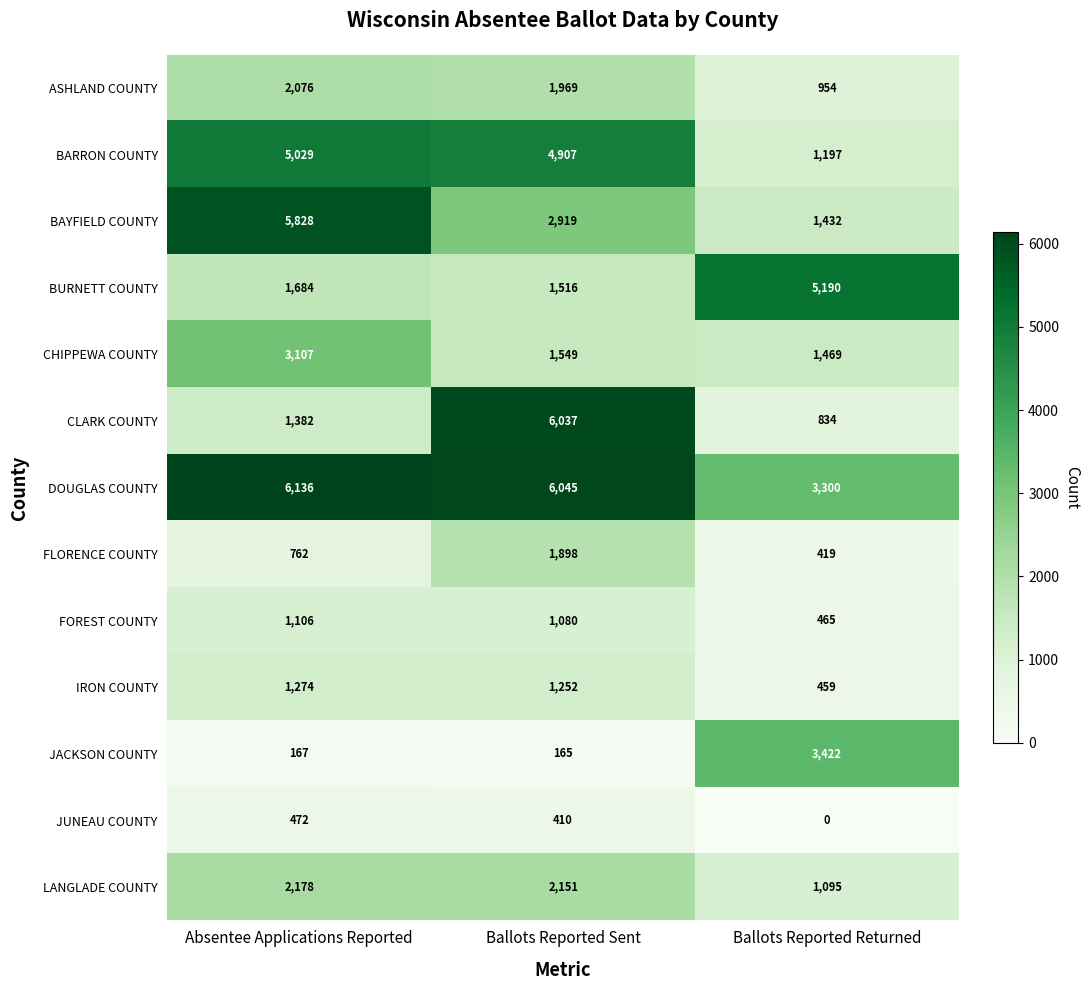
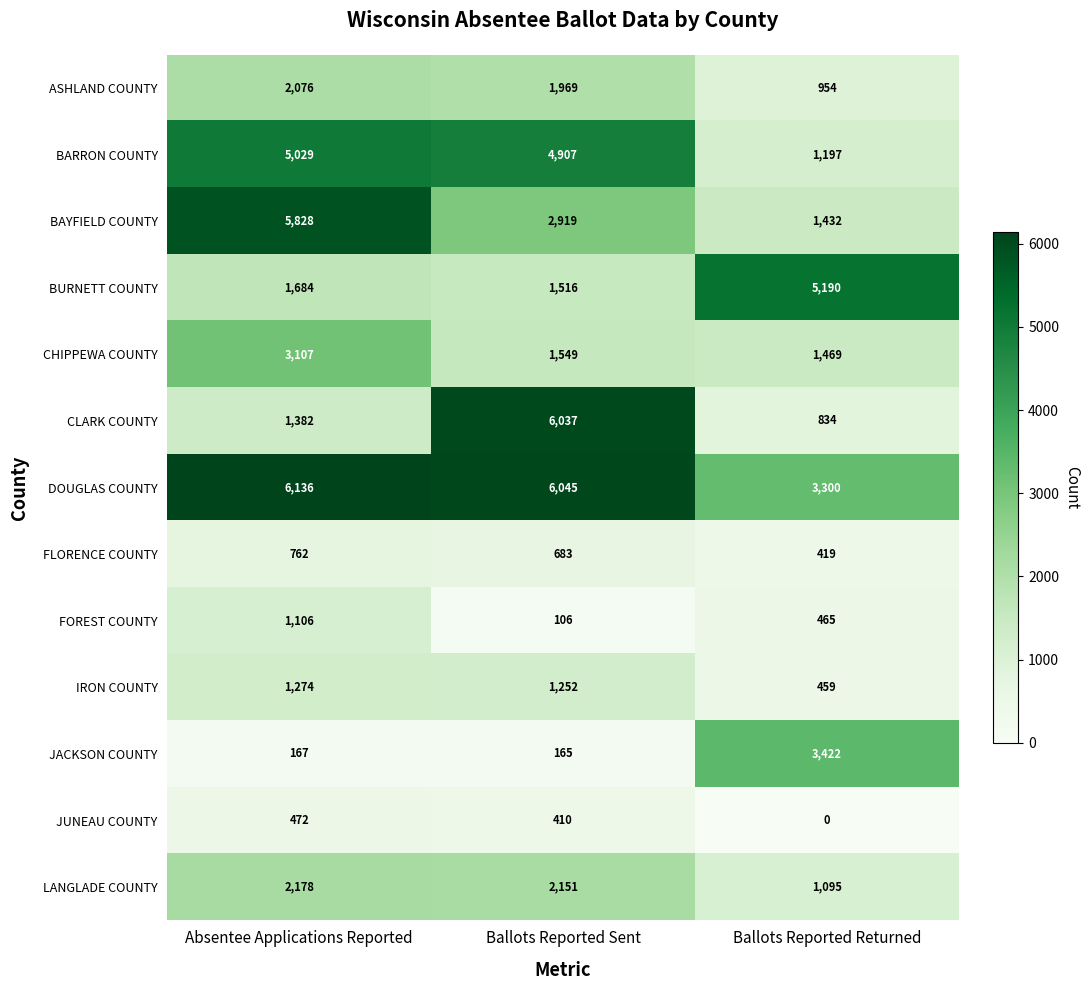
FLORENCE COUNTY, Ballots Reported Sent: 1,898 -> 683
FOREST COUNTY, Ballots Reported Sent: 1,080 -> 106
